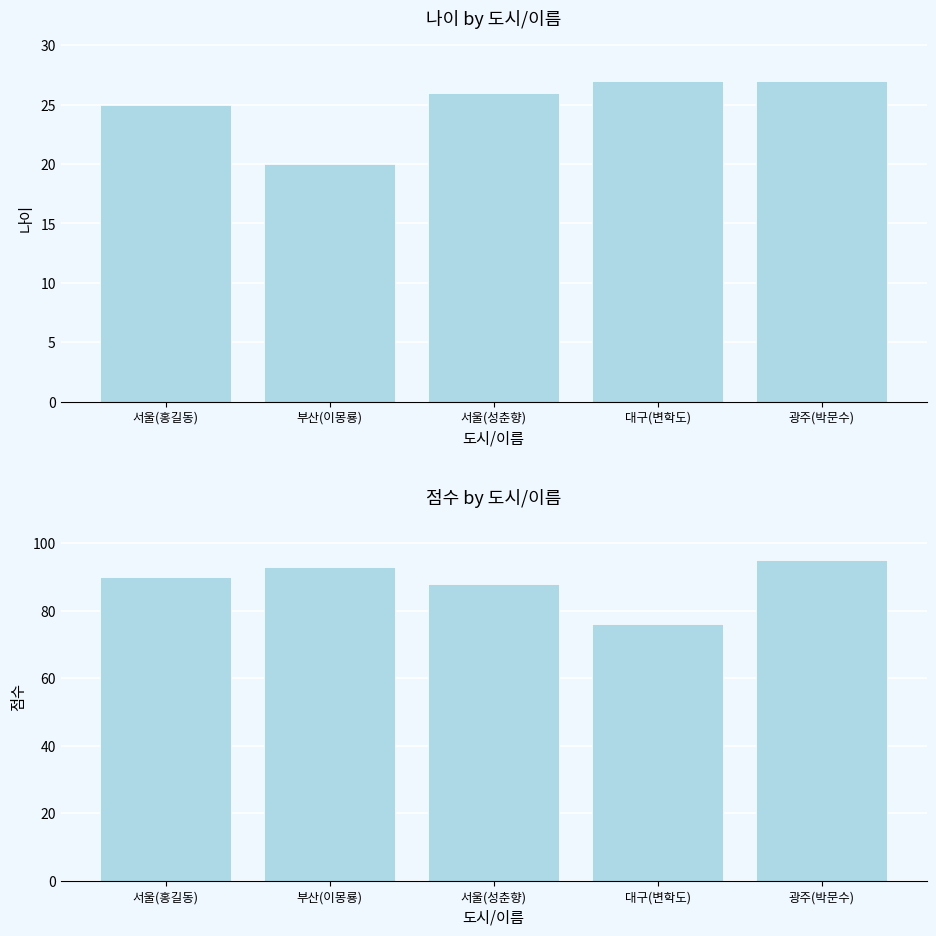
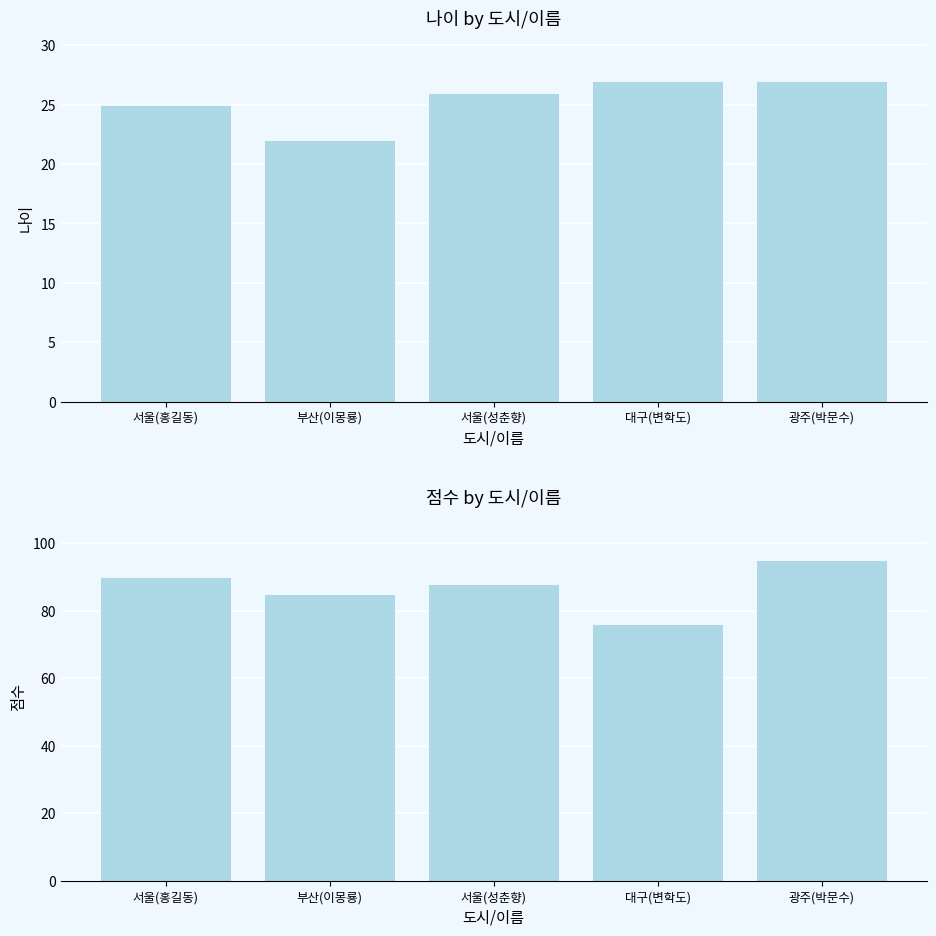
나이 by 도시/이름, 부산(이몽룡): 20 -> 22
점수 by 도시/이름, 부산(이몽룡): 93 -> 85
